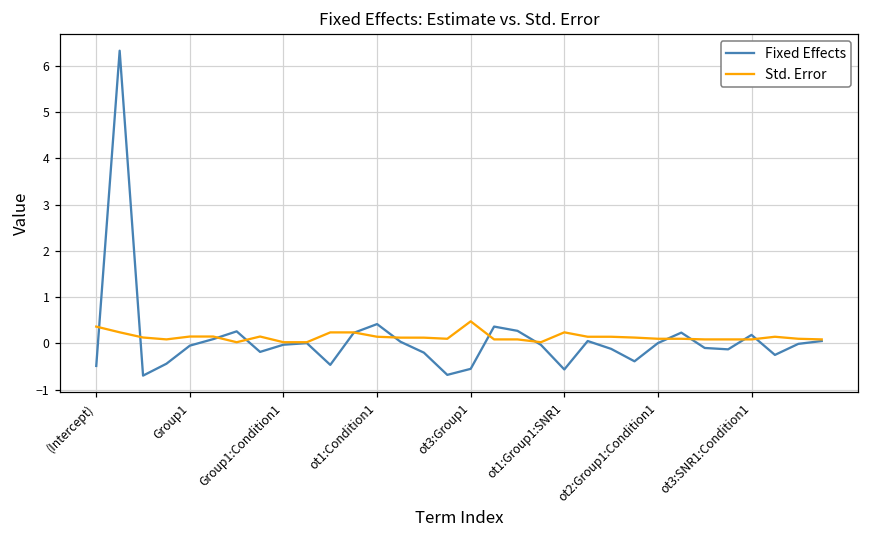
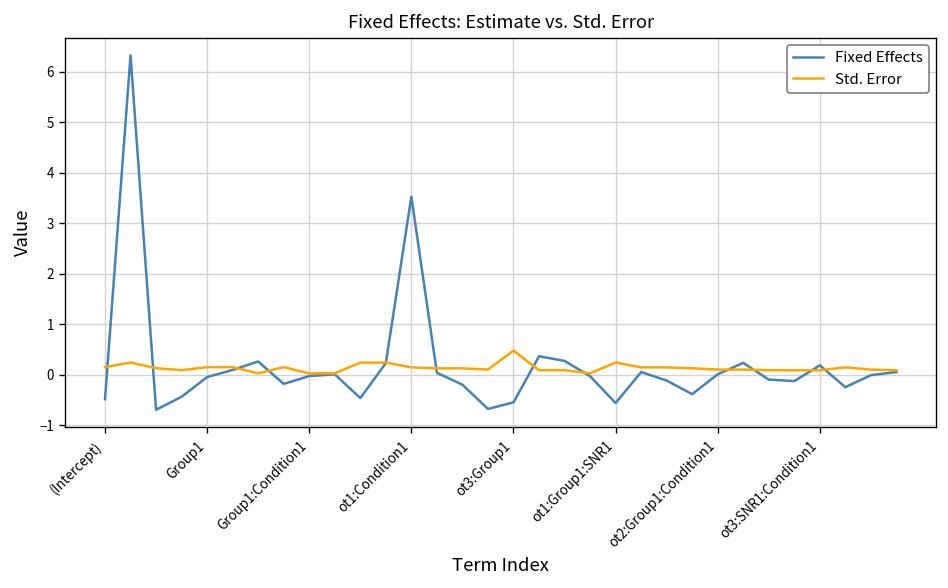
Std. Error, (Intercept): 0.4 -> 0.1
Fixed Effects, ot1:Condition1: 0.4 -> 3.5
